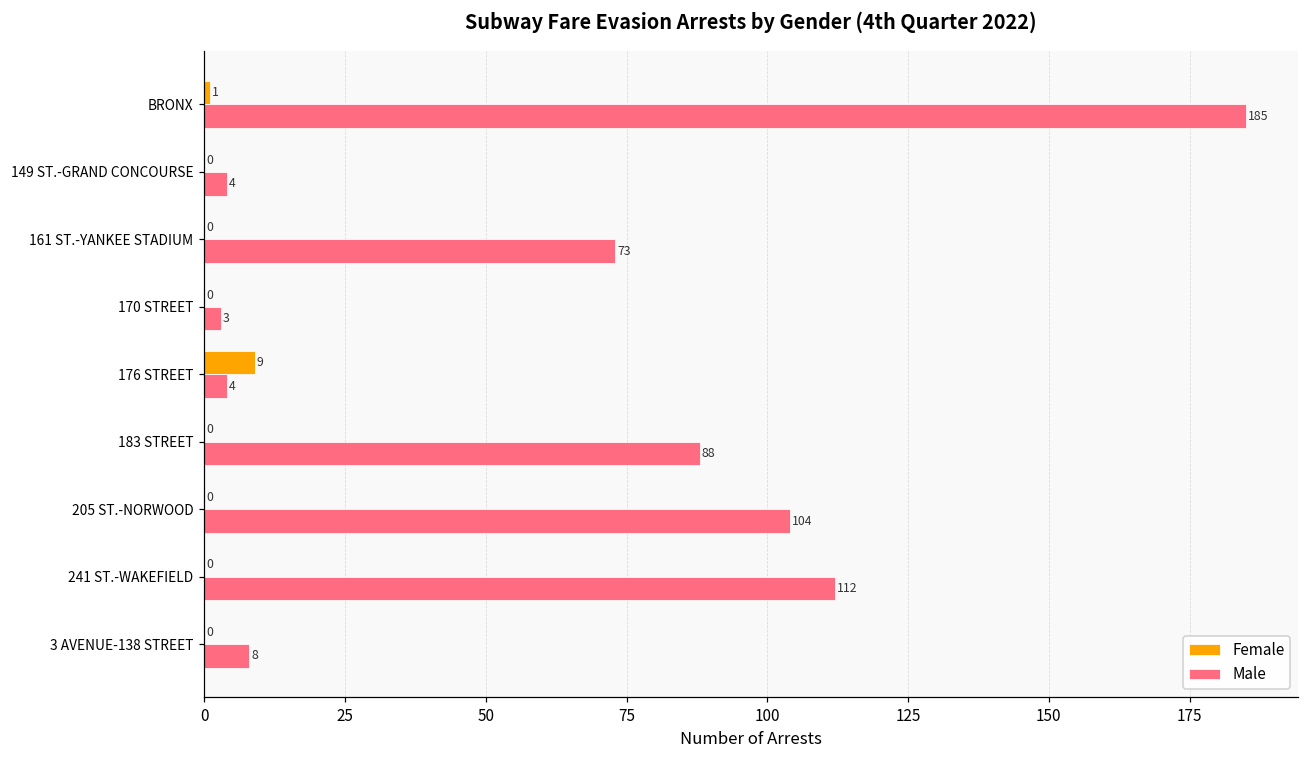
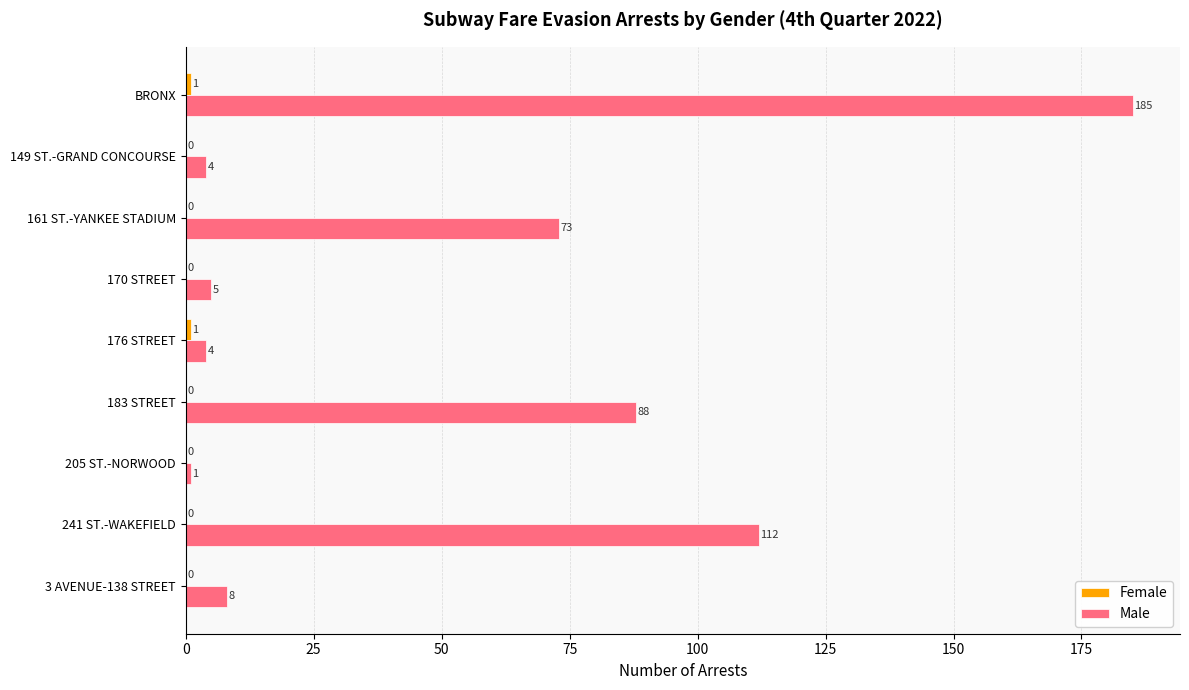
Male, 170 STREET: 3 -> 5
Female, 176 STREET: 9 -> 1
Male, 205 ST.-NORWOOD: 104 -> 1
